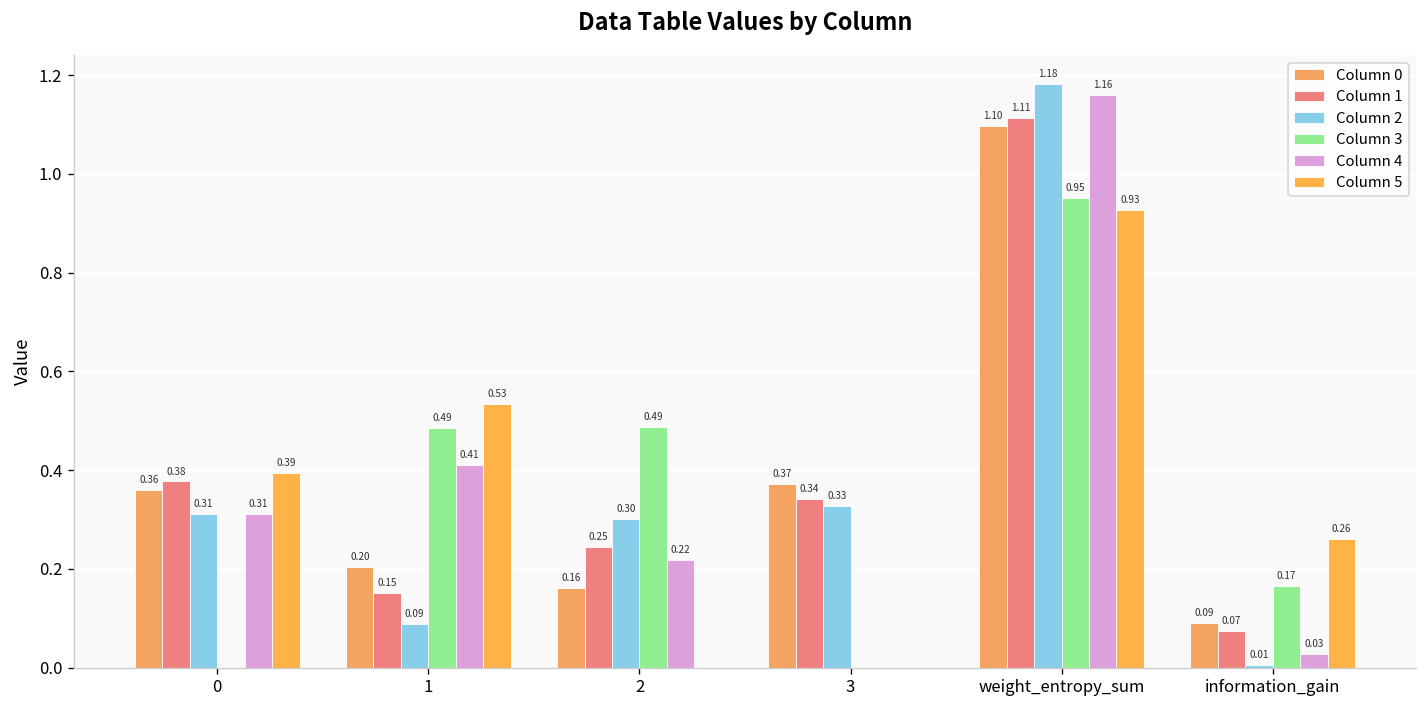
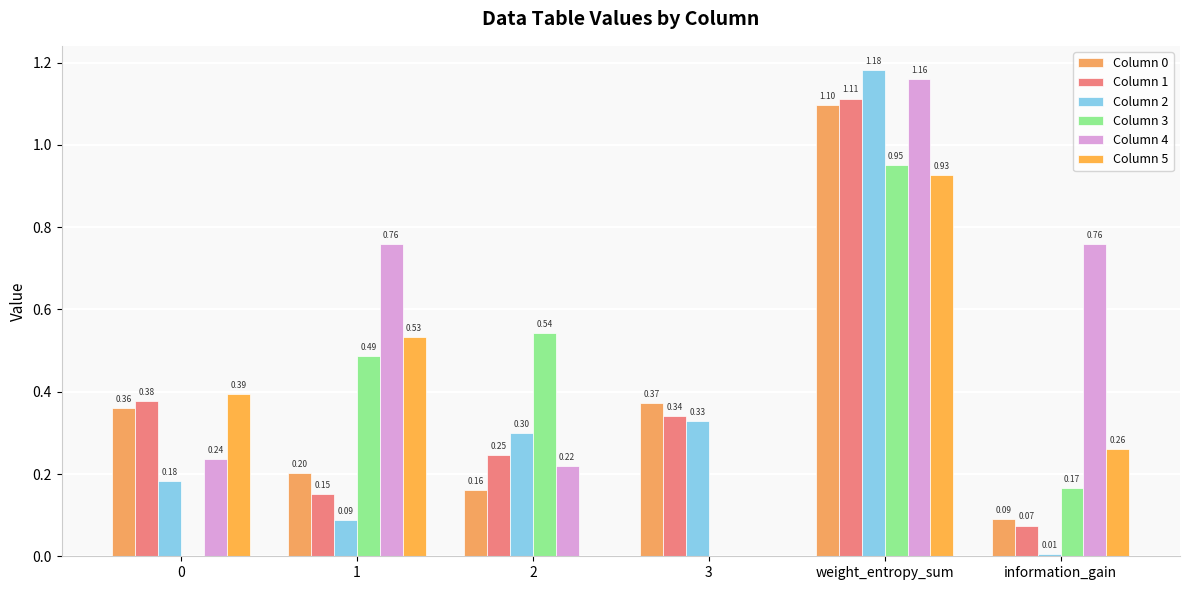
Column 2, 0: 0.31 -> 0.18
Column 4, 0: 0.31 -> 0.24
Column 4, 1: 0.41 -> 0.76
Column 3, 2: 0.49 -> 0.54
Column 4, information_gain: 0.03 -> 0.76
